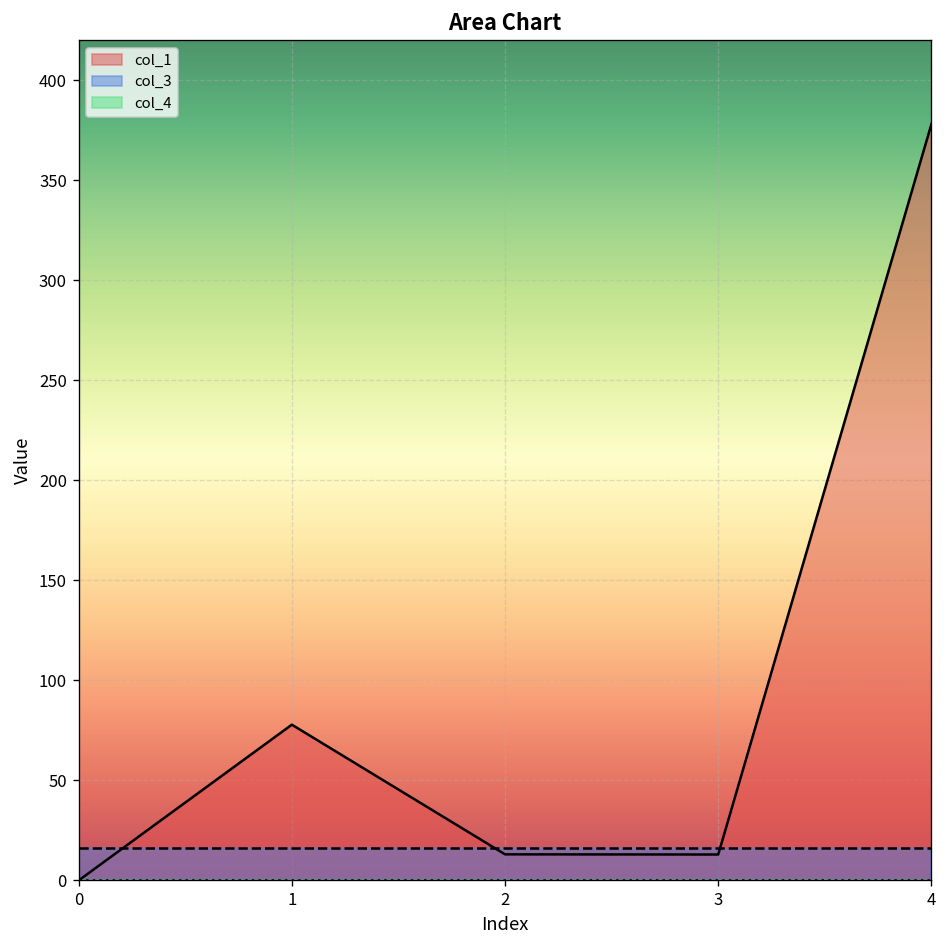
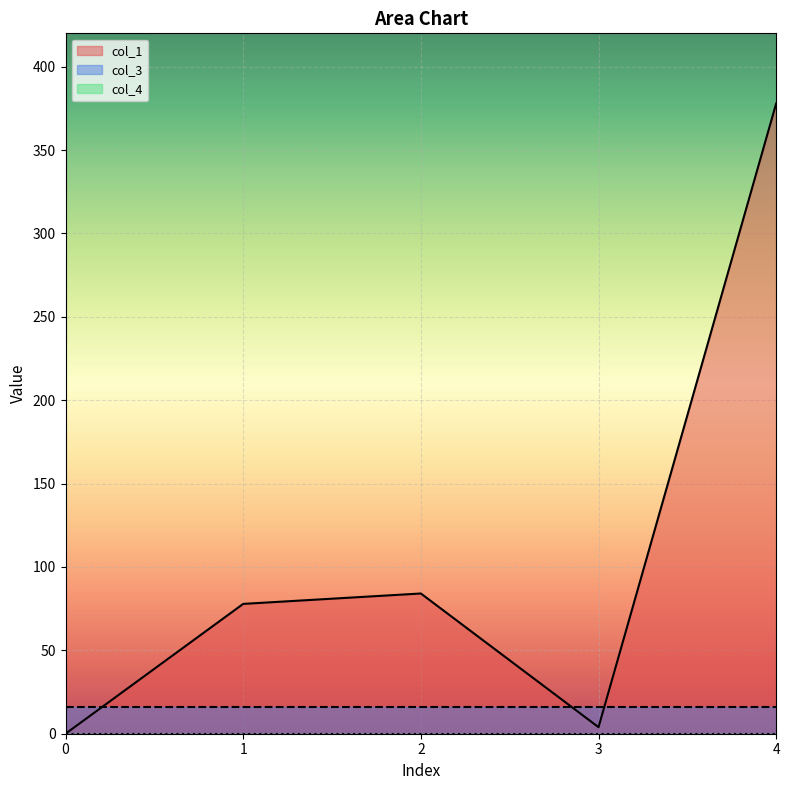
col_1, 2: 13 -> 84
col_1, 3: 13 -> 4
